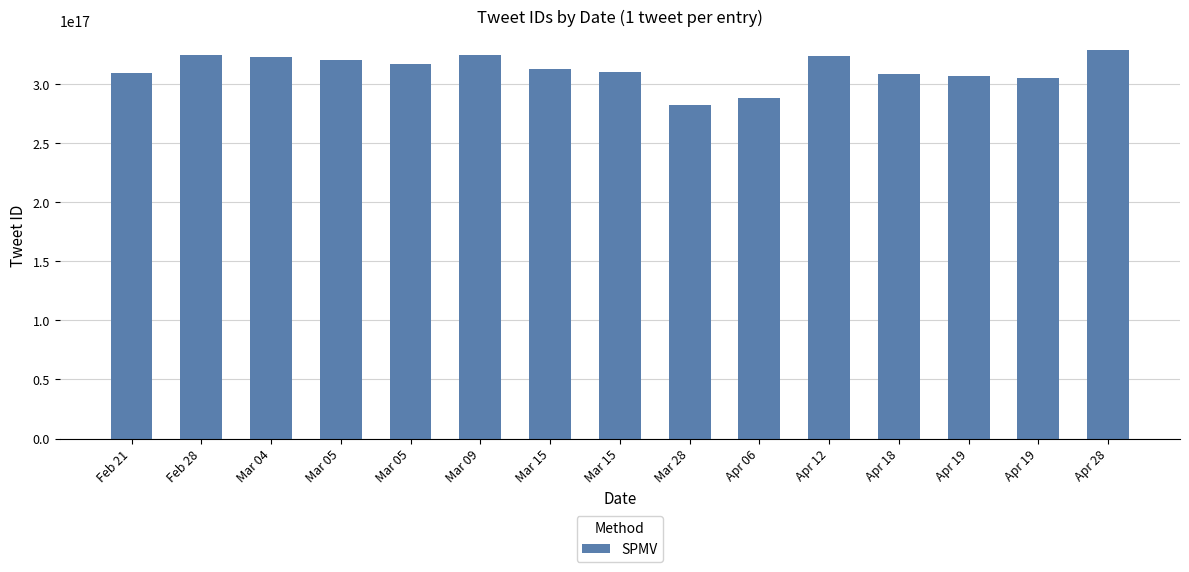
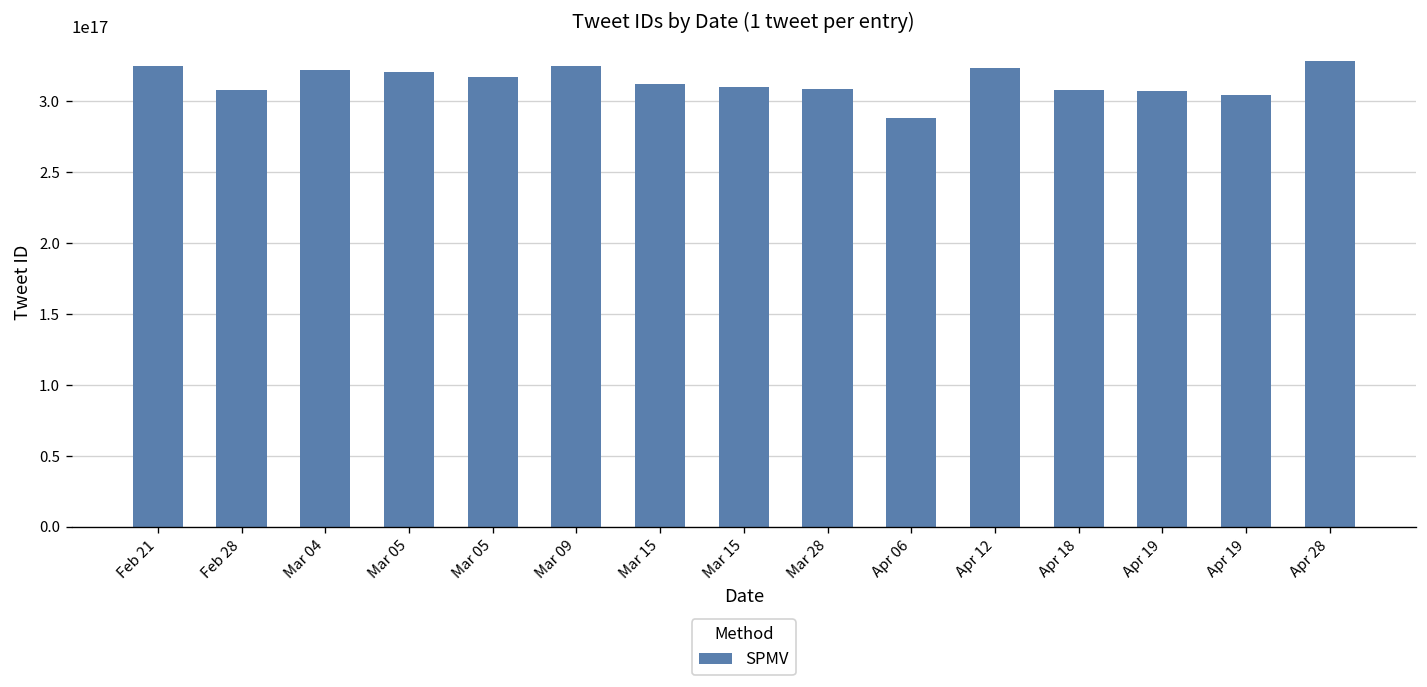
Feb 21: 309000000000000000 -> 325000000000000000
Feb 28: 325000000000000000 -> 308000000000000000
Mar 28: 283000000000000000 -> 309000000000000000
